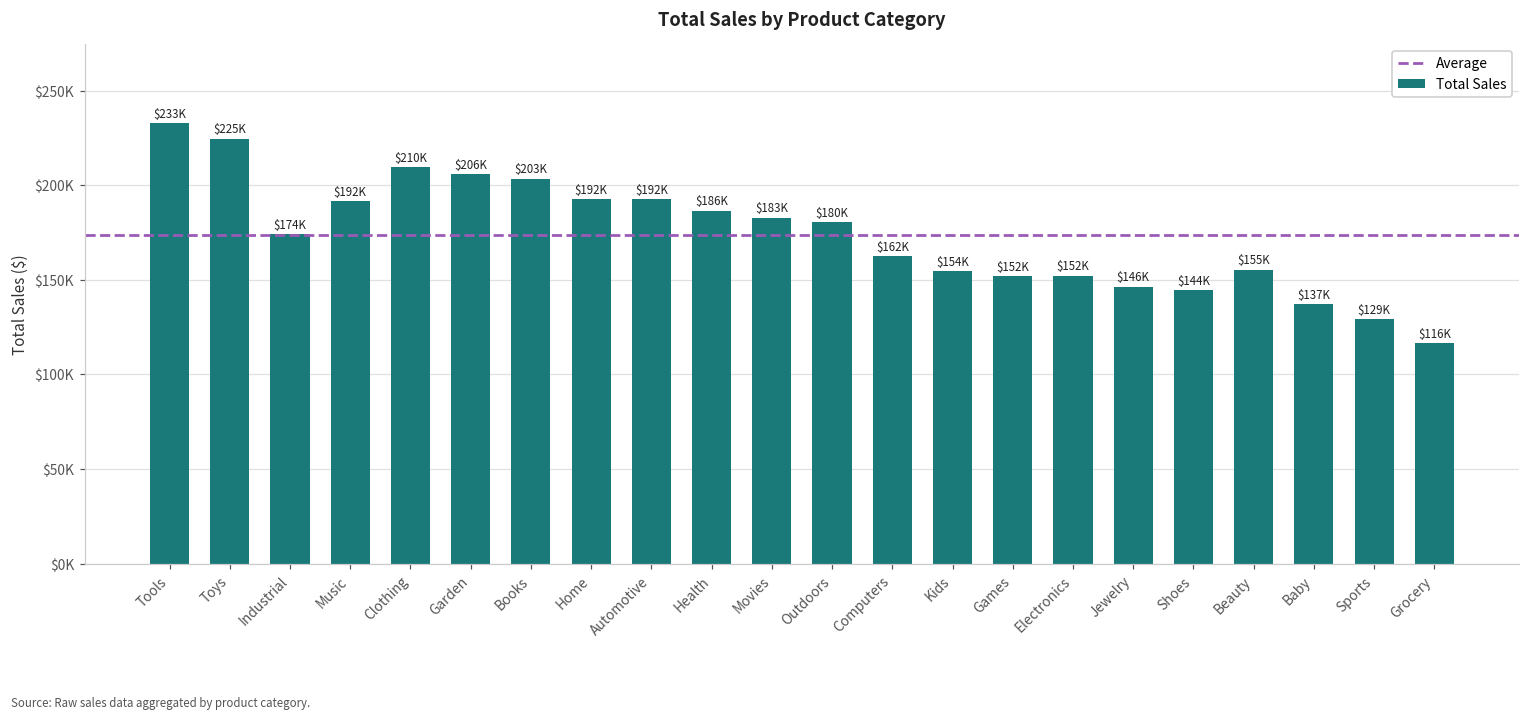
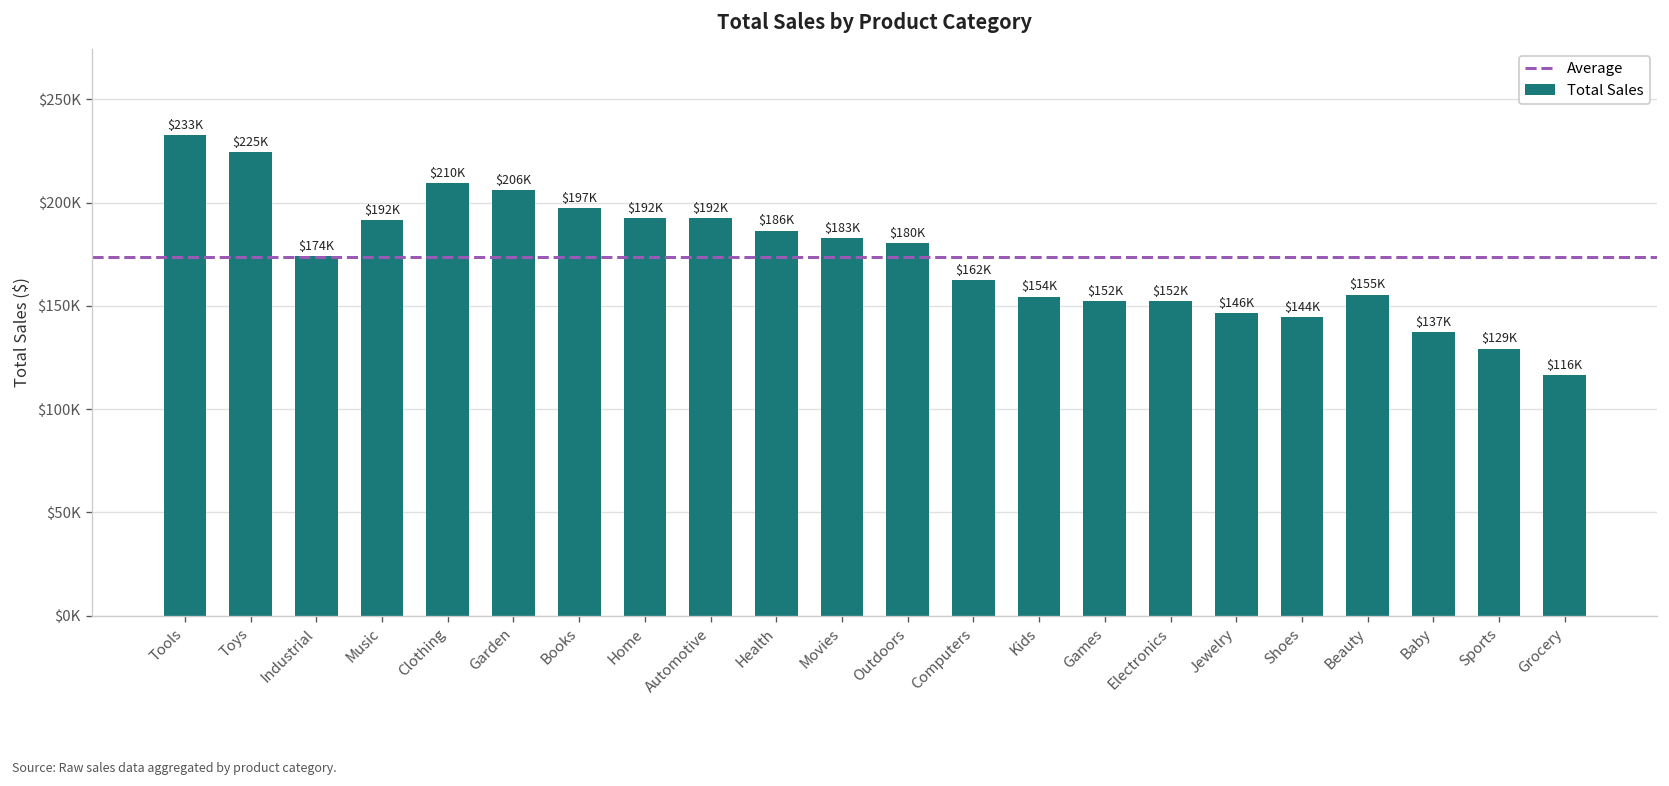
Books: $203K -> $197K
